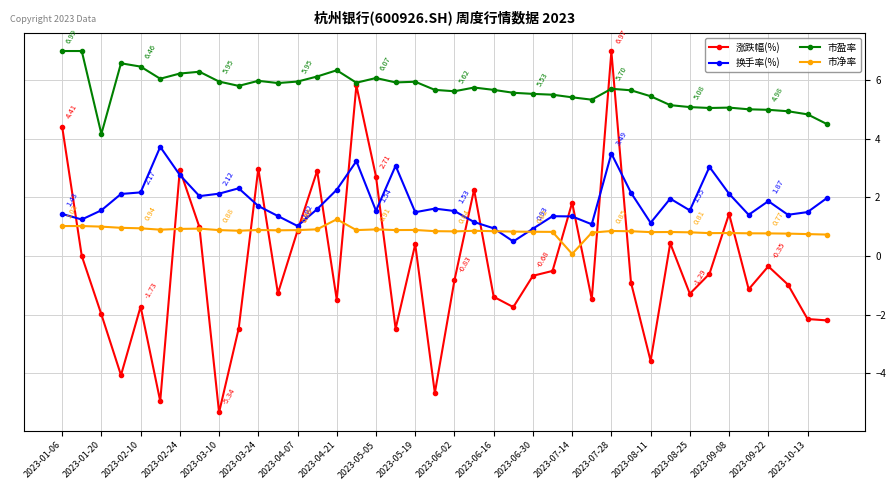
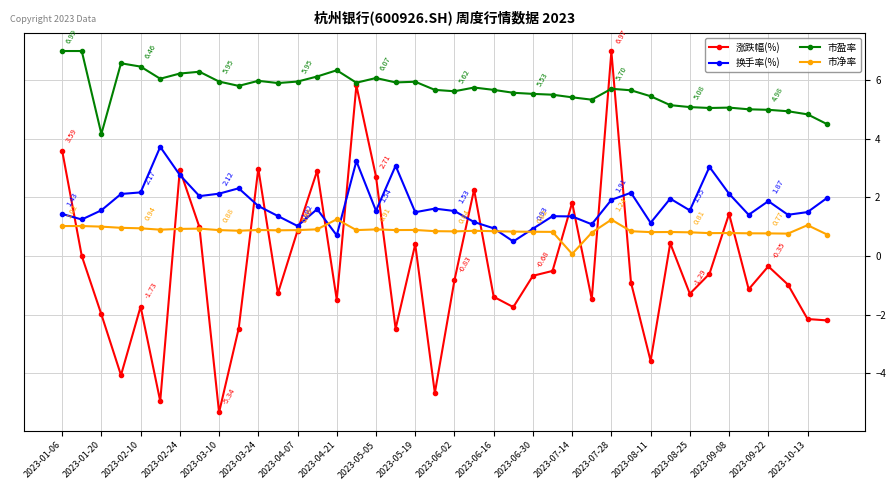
涨跌幅(%), 2023-01-06: 4.41 -> 3.59
换手率(%), 2023-04-21: 2.3 -> 0.7
换手率(%), 2023-07-28: 3.49 -> 1.91
市净率, 2023-07-28: 0.85 -> 1.24
市净率, 2023-10-13: 0.7 -> 1.0
